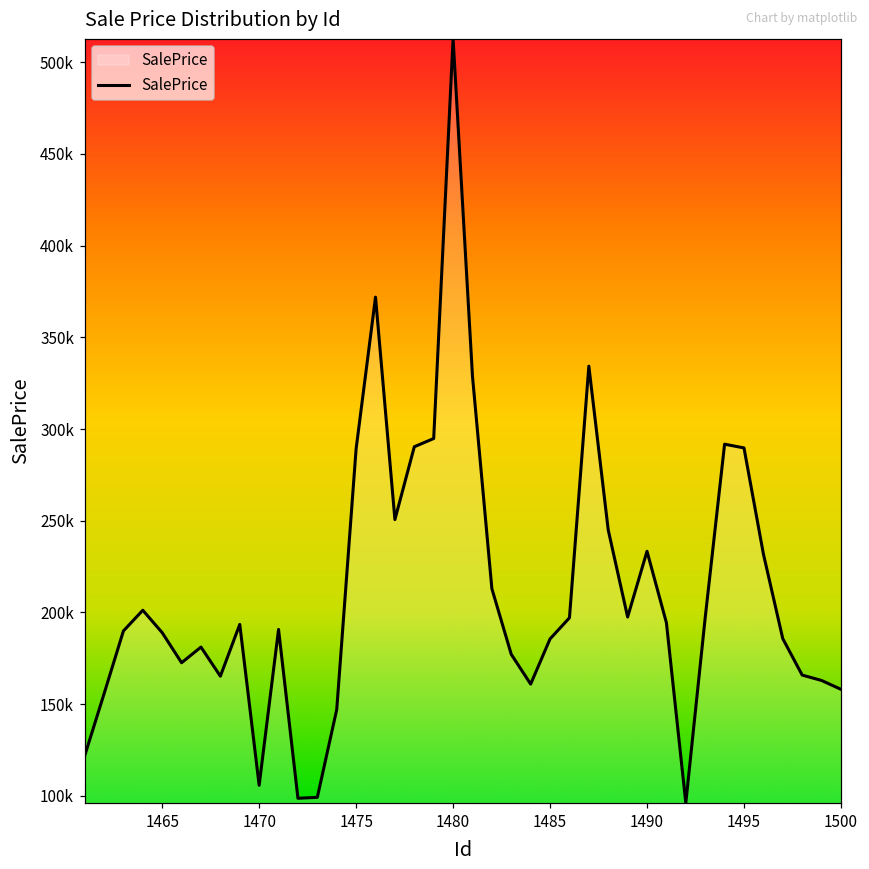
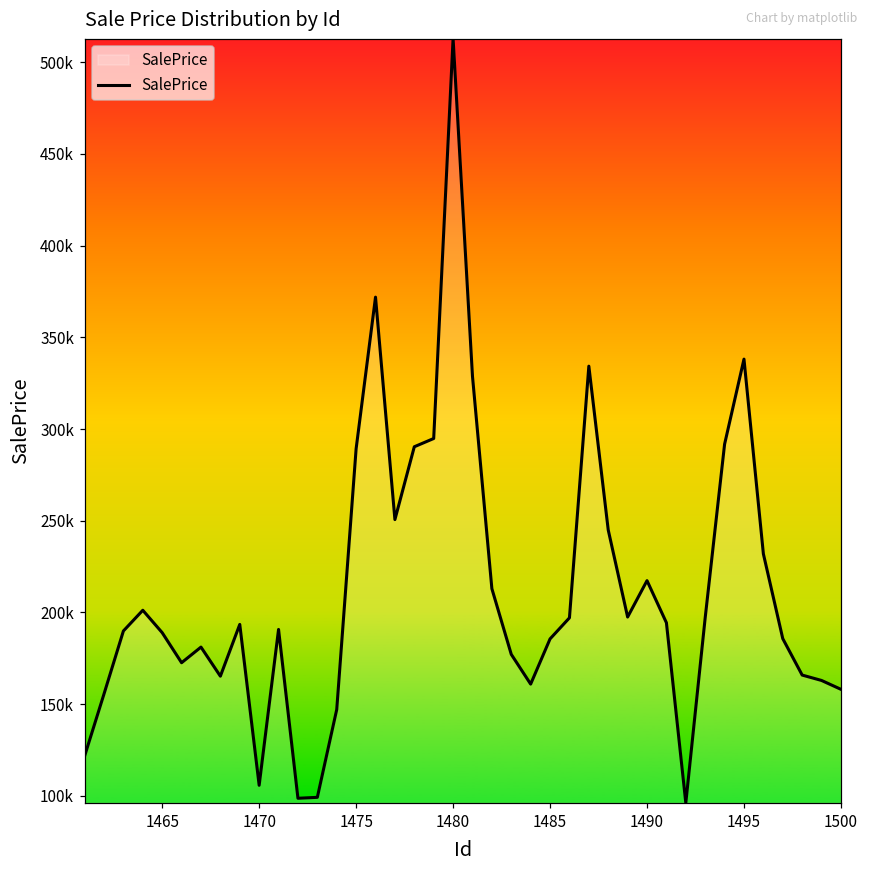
1490: 233000 -> 217000
1495: 290000 -> 338000
